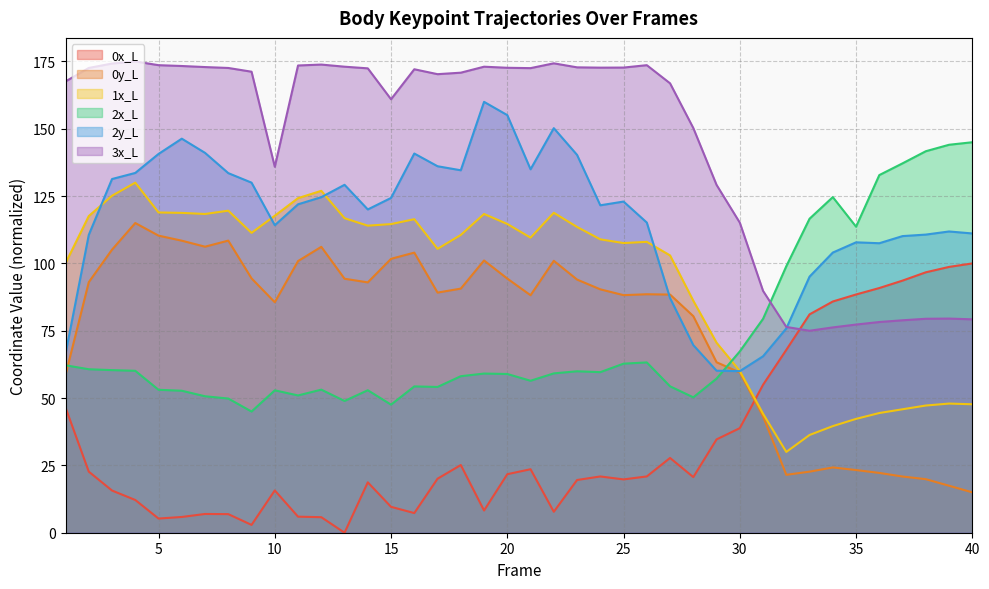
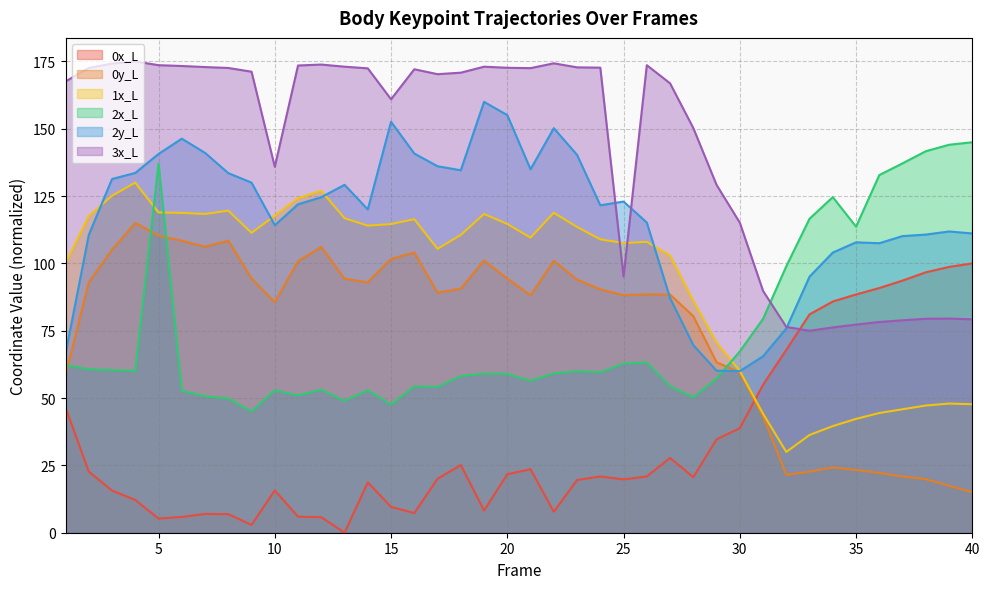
2x_L, 5: 53 -> 137
2y_L, 15: 124 -> 153
3x_L, 25: 173 -> 95
